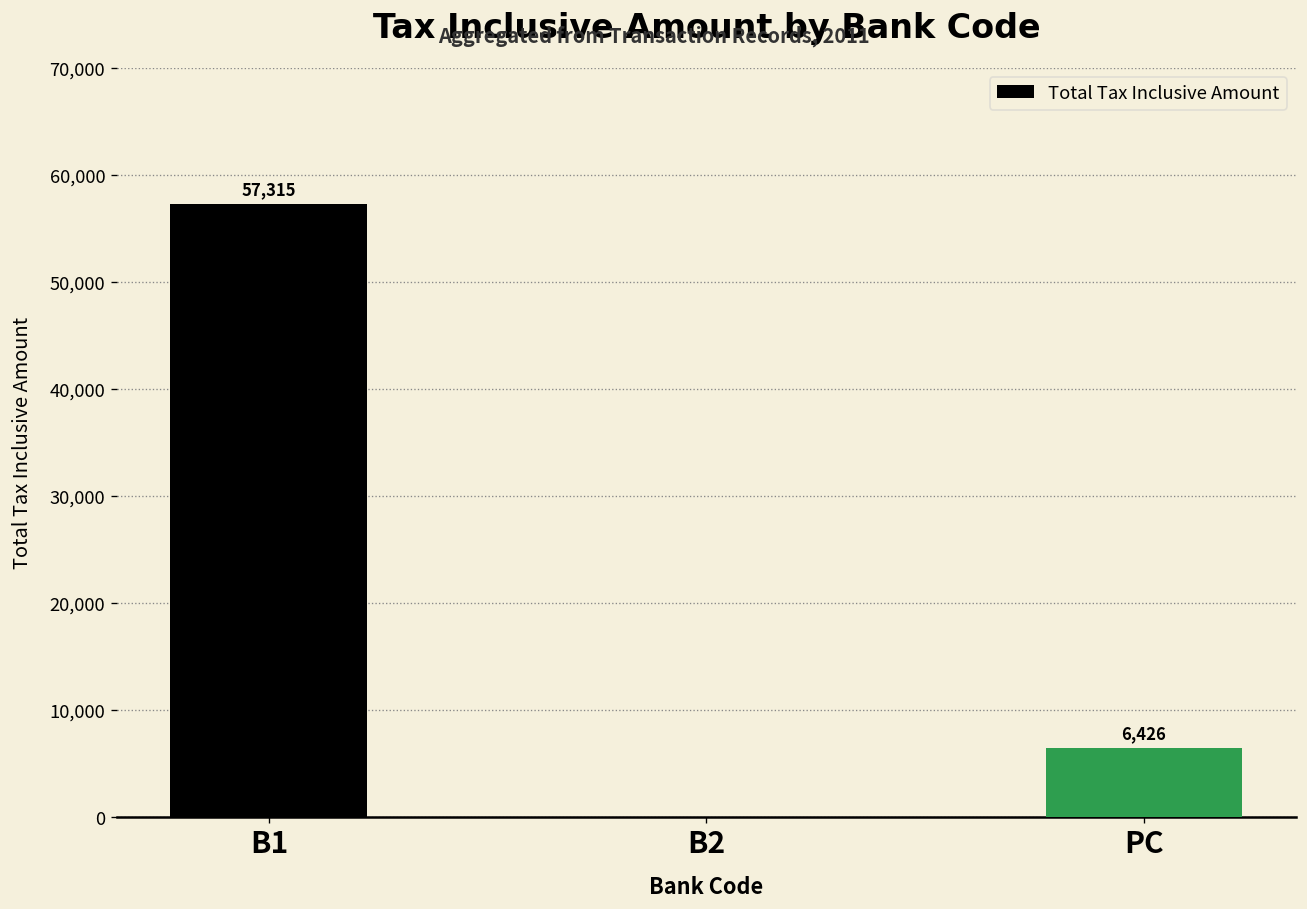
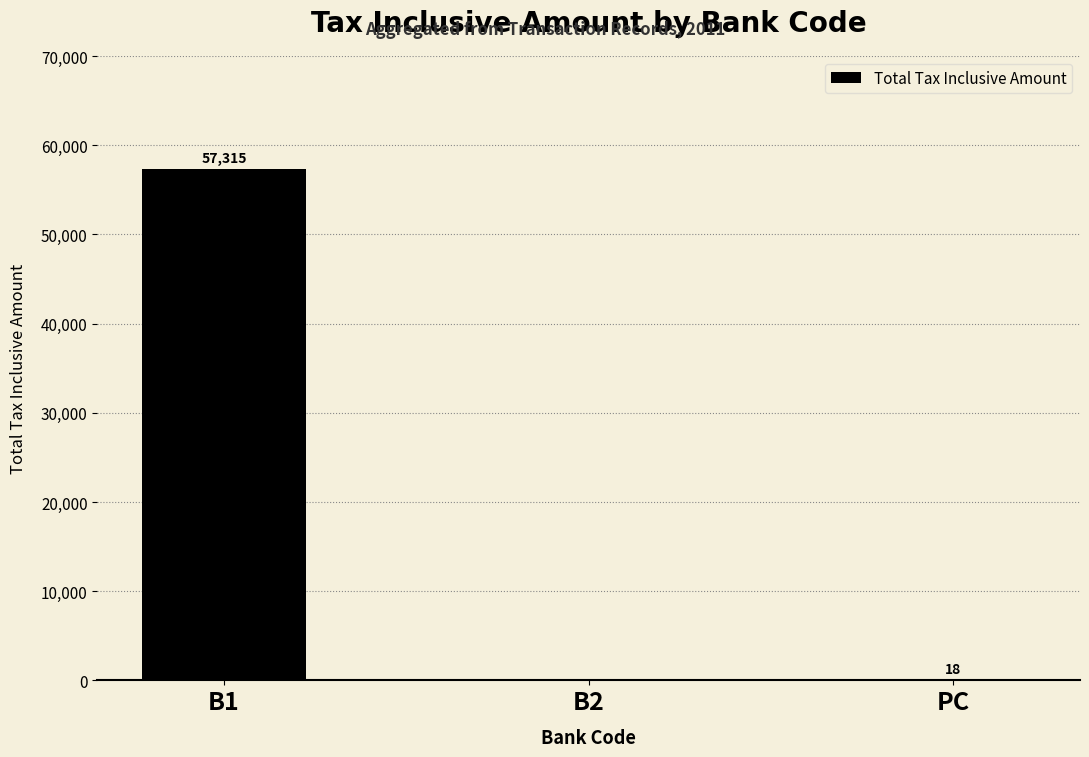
PC: 6,426 -> 18
